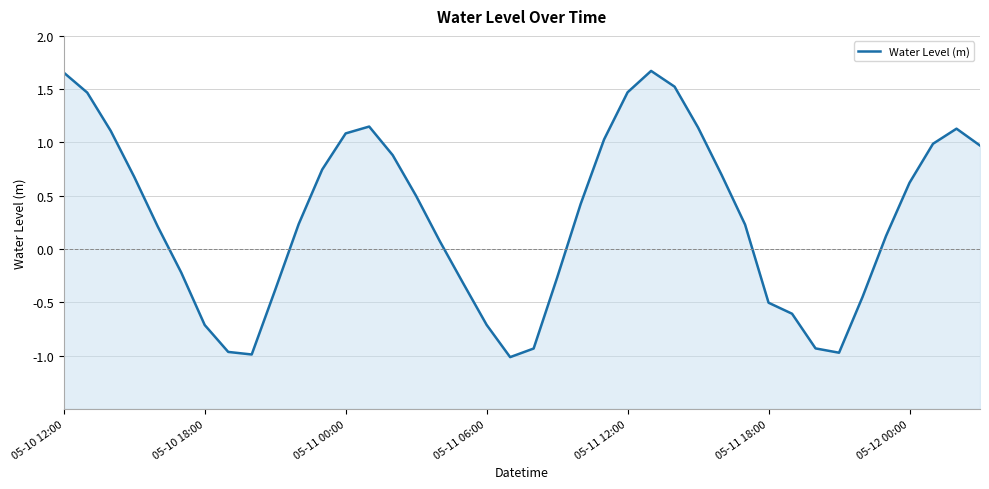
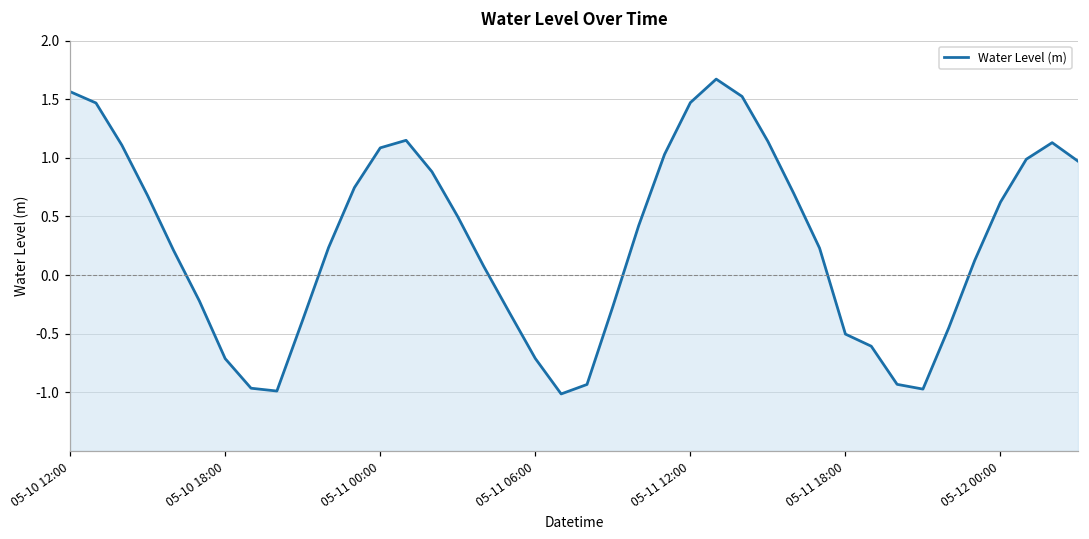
05-10 12:00: 1.66 -> 1.56
